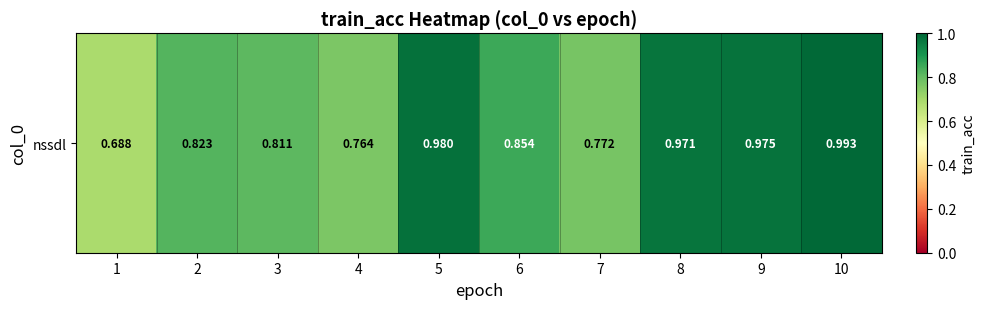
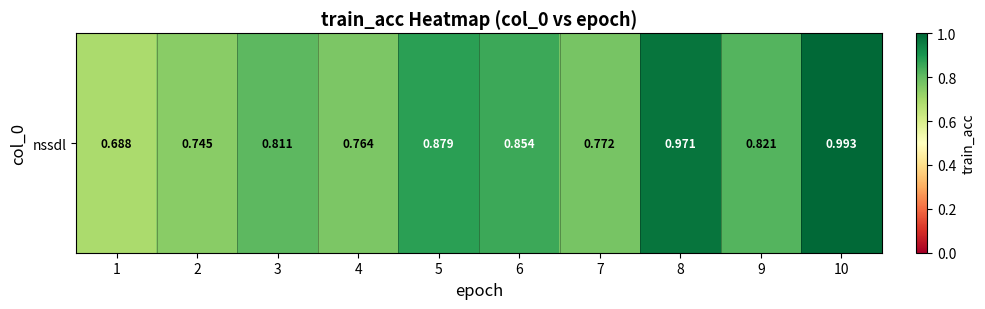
nssdl, 2: 0.823 -> 0.745
nssdl, 5: 0.980 -> 0.879
nssdl, 9: 0.975 -> 0.821
